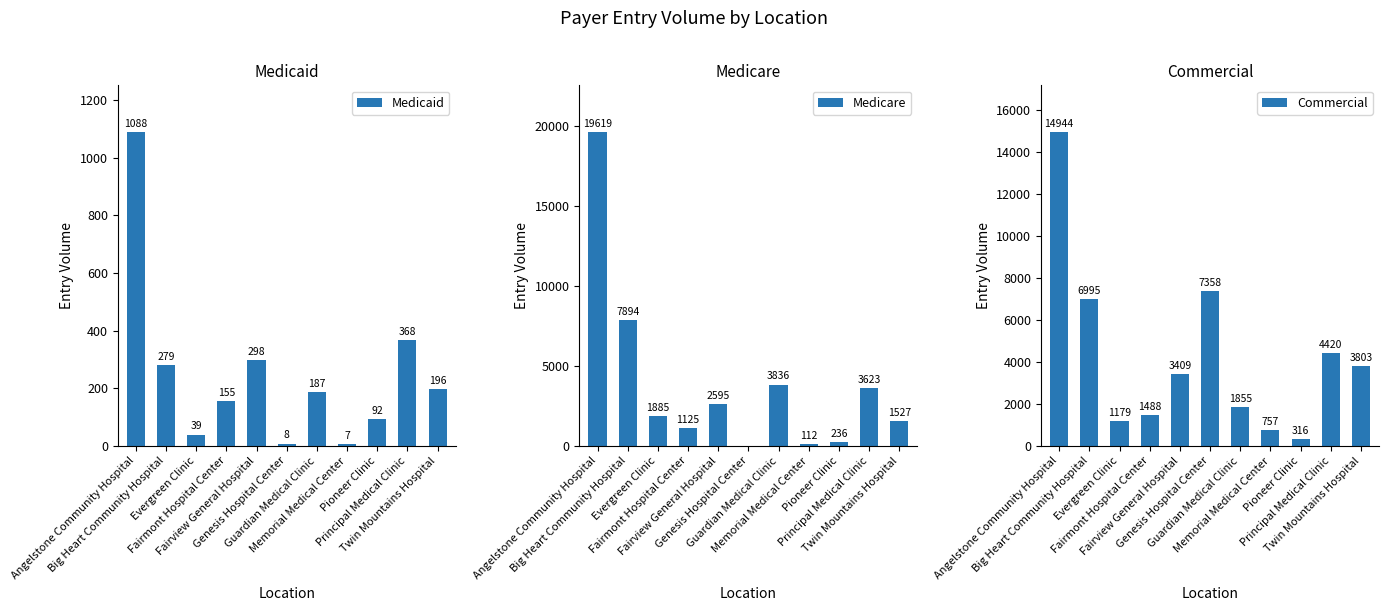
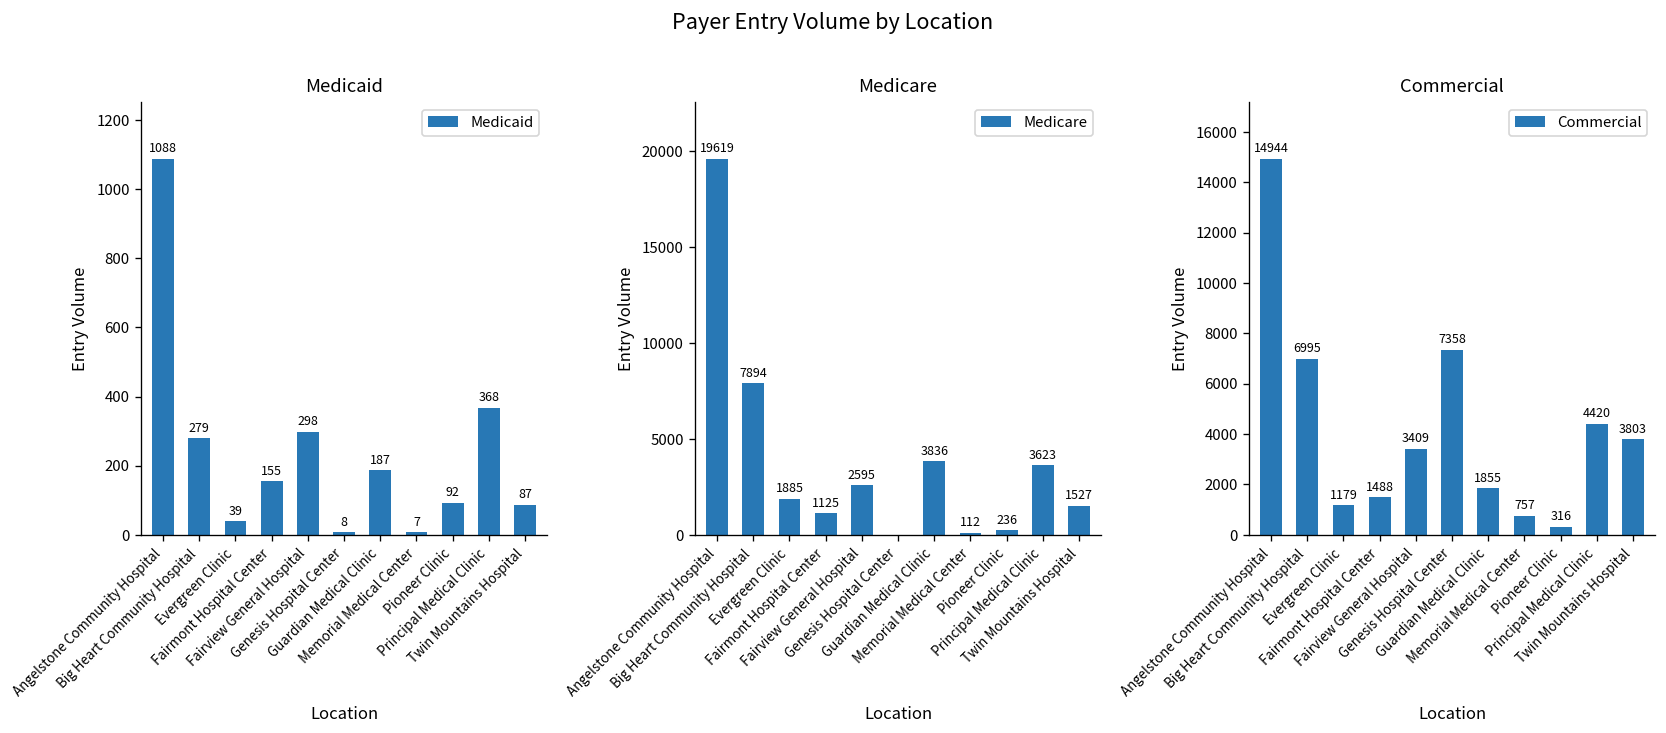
Medicaid, Twin Mountains Hospital: 196 -> 87
